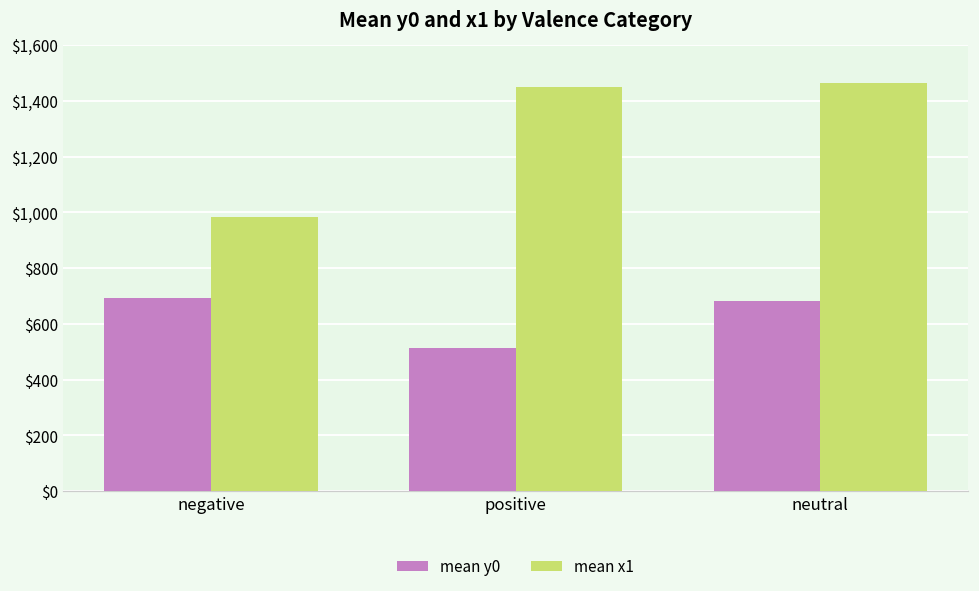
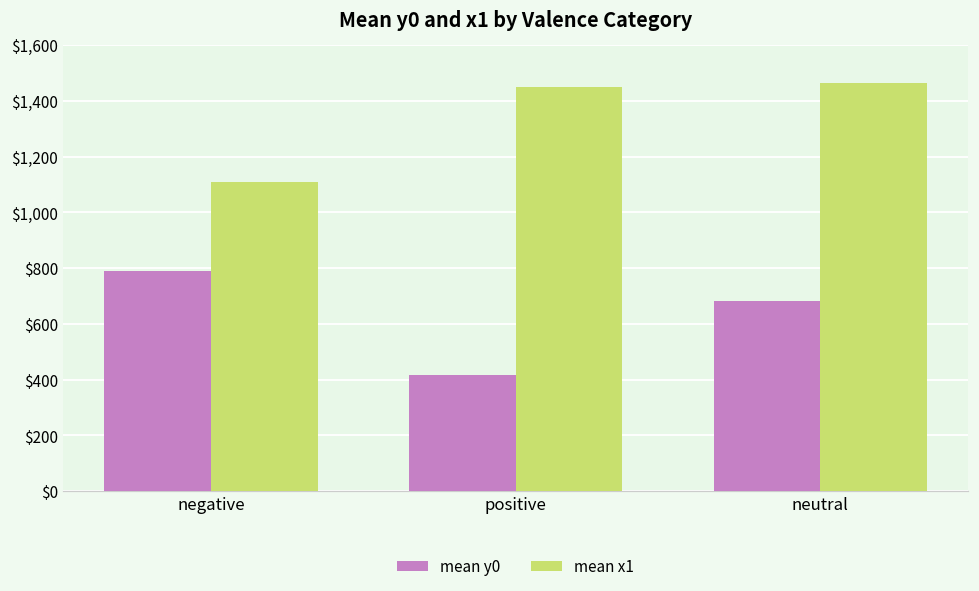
mean y0, negative: $690 -> $790
mean x1, negative: $980 -> $1,110
mean y0, positive: $520 -> $420
